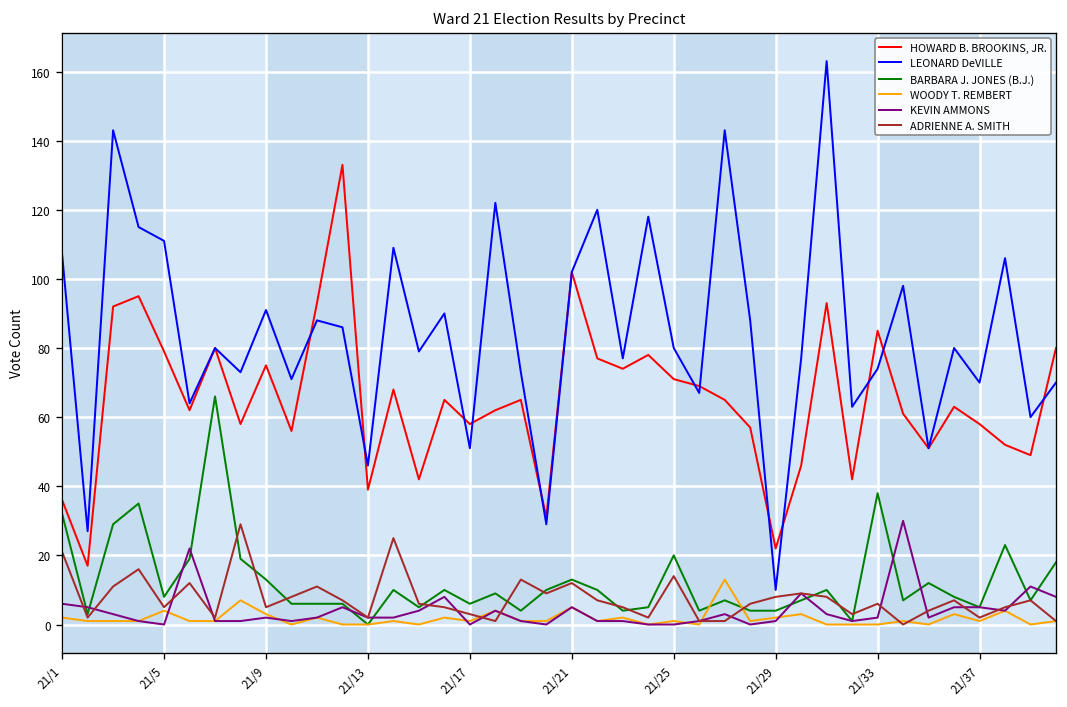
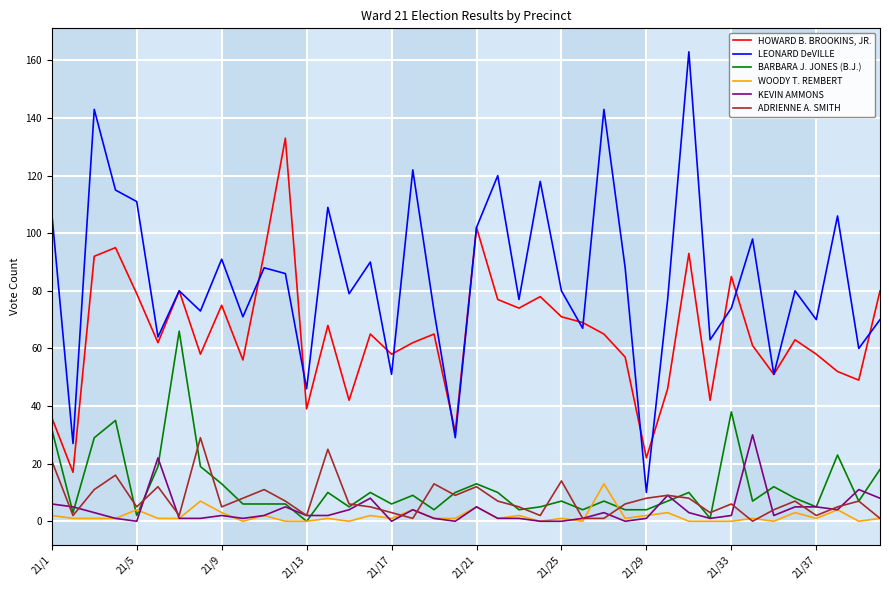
BARBARA J. JONES (B.J.), 21/5: 8 -> 2
BARBARA J. JONES (B.J.), 21/25: 20 -> 7
